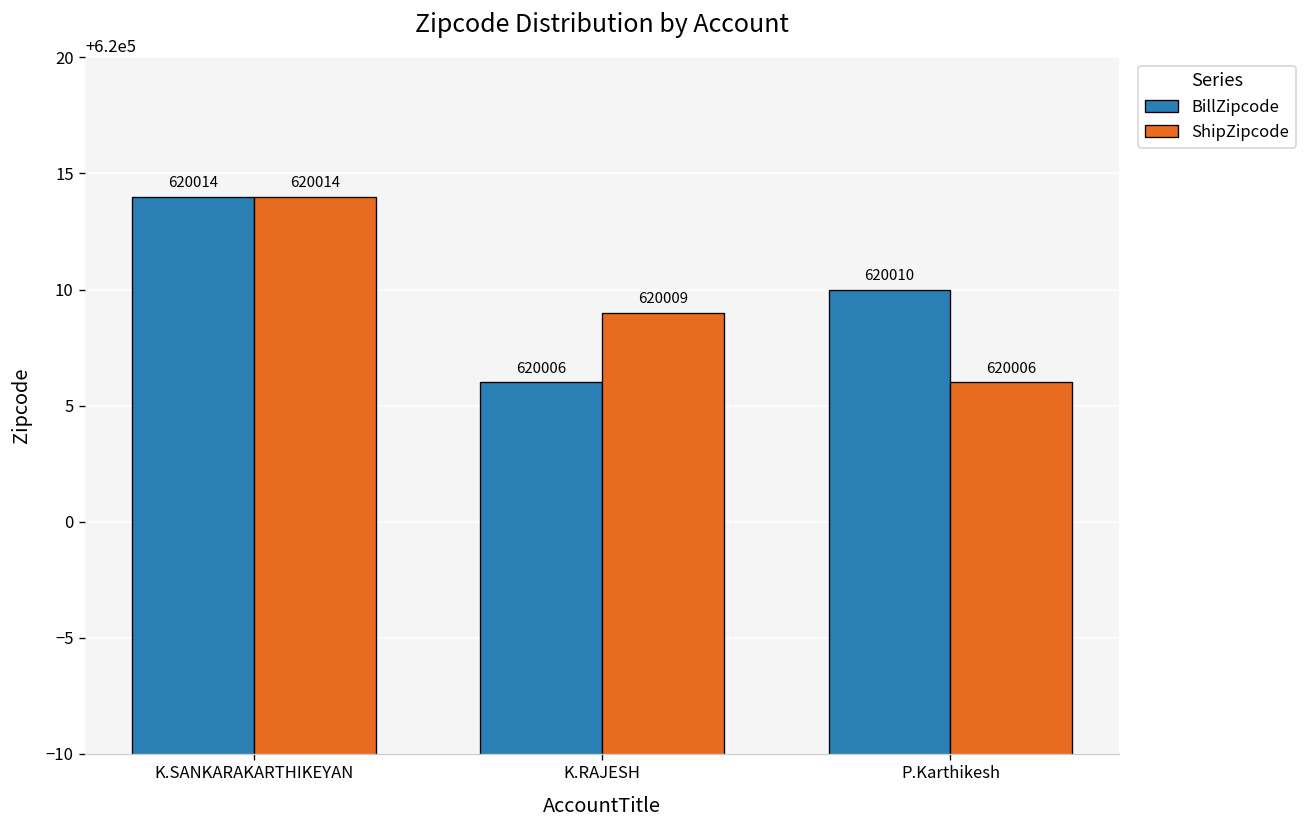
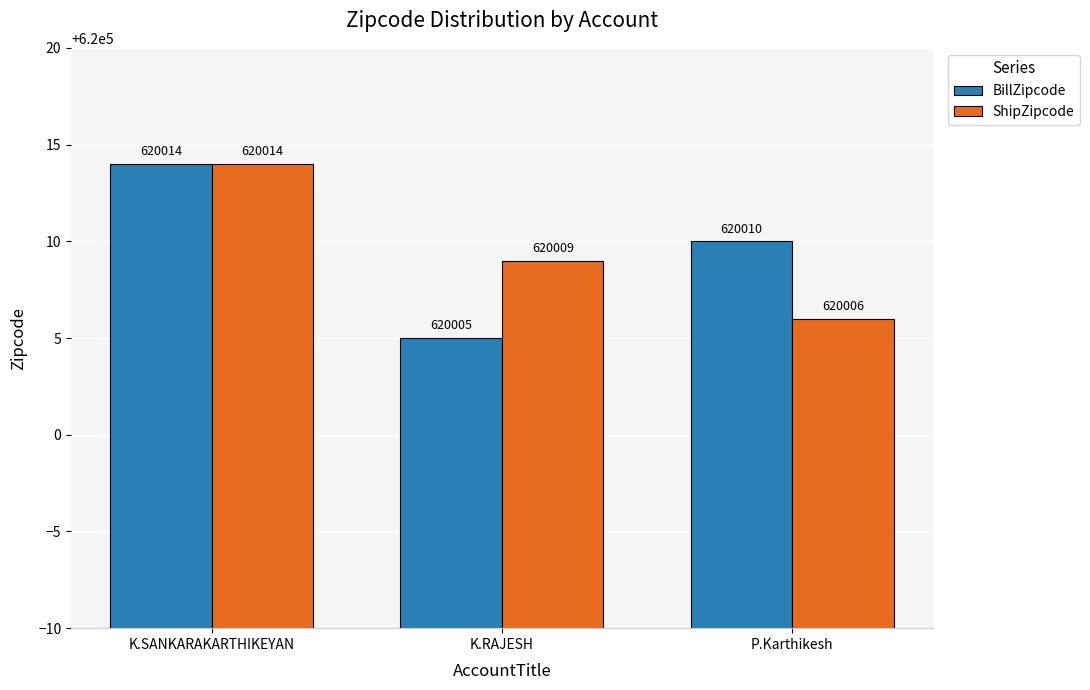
BillZipcode, K.RAJESH: 620006 -> 620005
